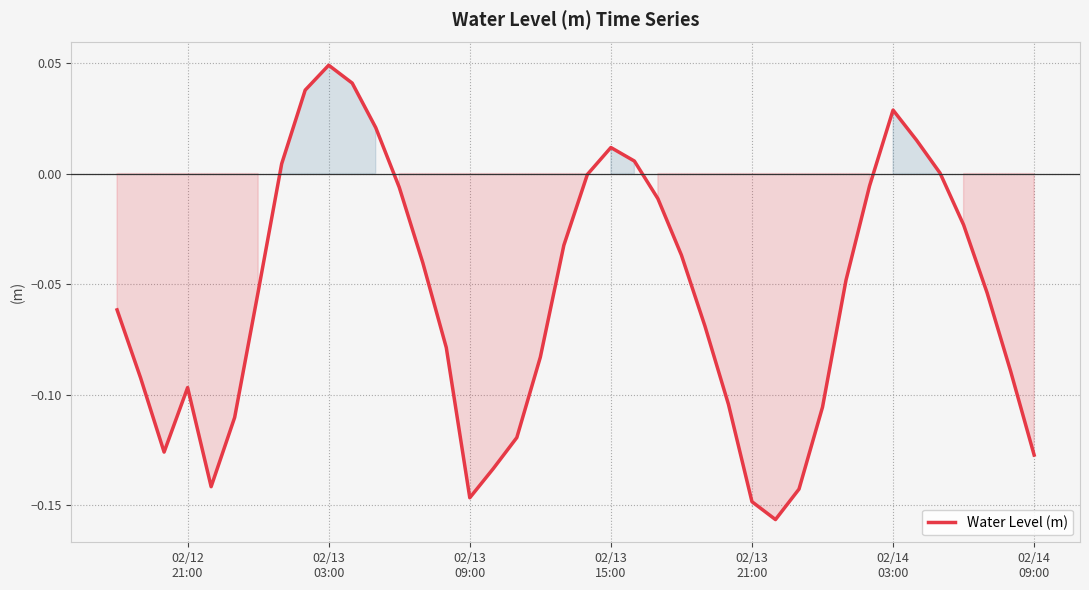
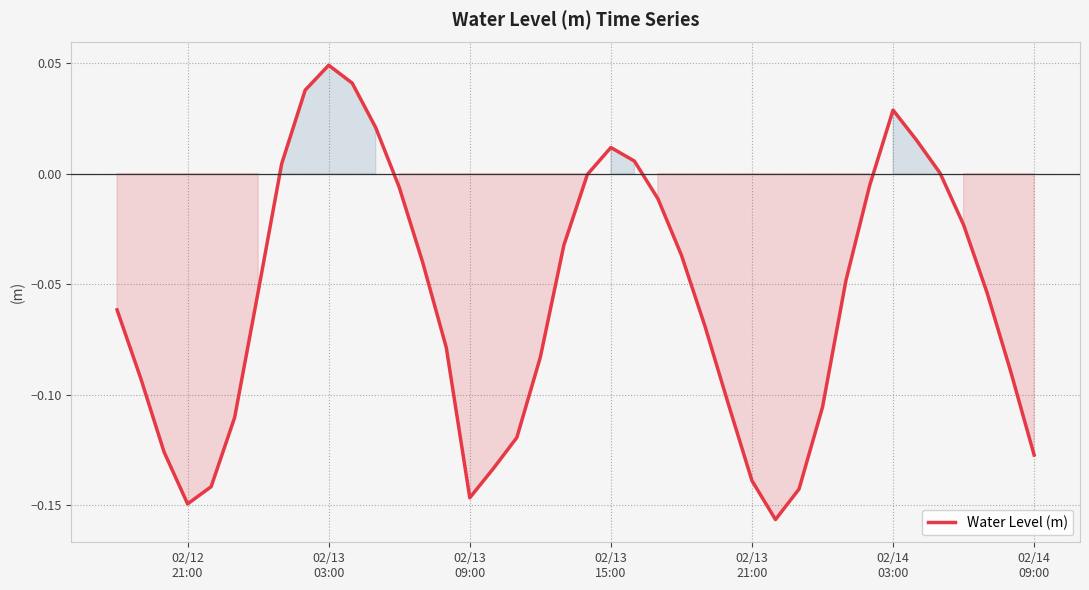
02/12 21:00: -0.097 -> -0.149
02/13 21:00: -0.148 -> -0.139
